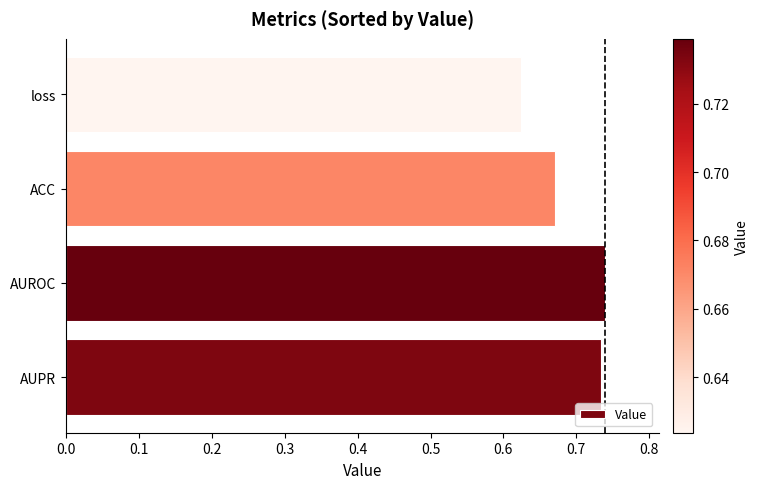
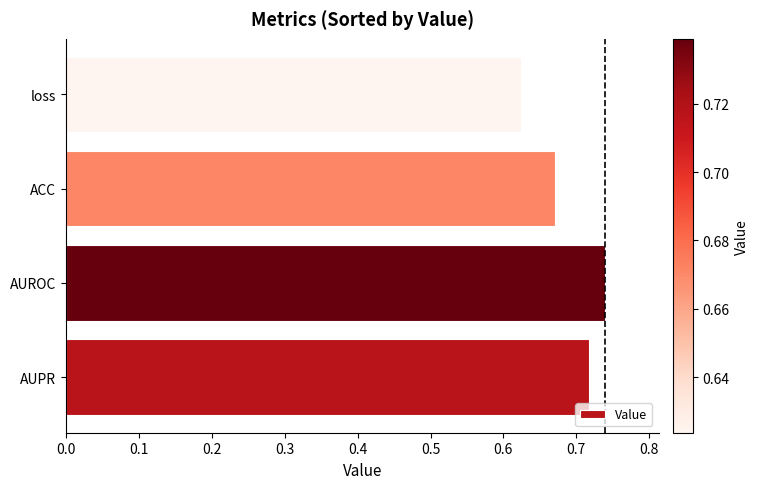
AUPR: 0.73 -> 0.72
